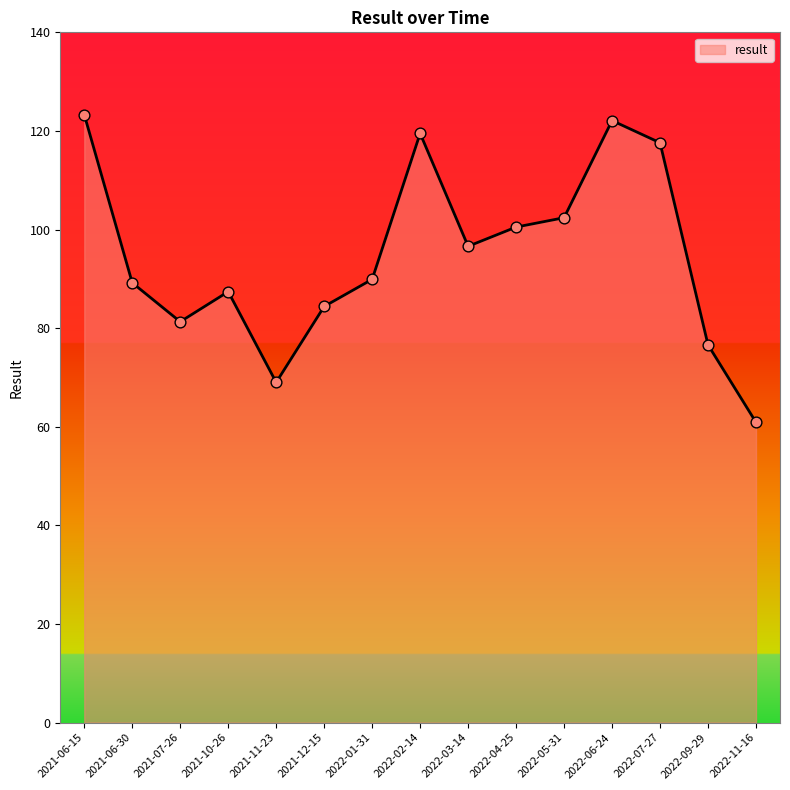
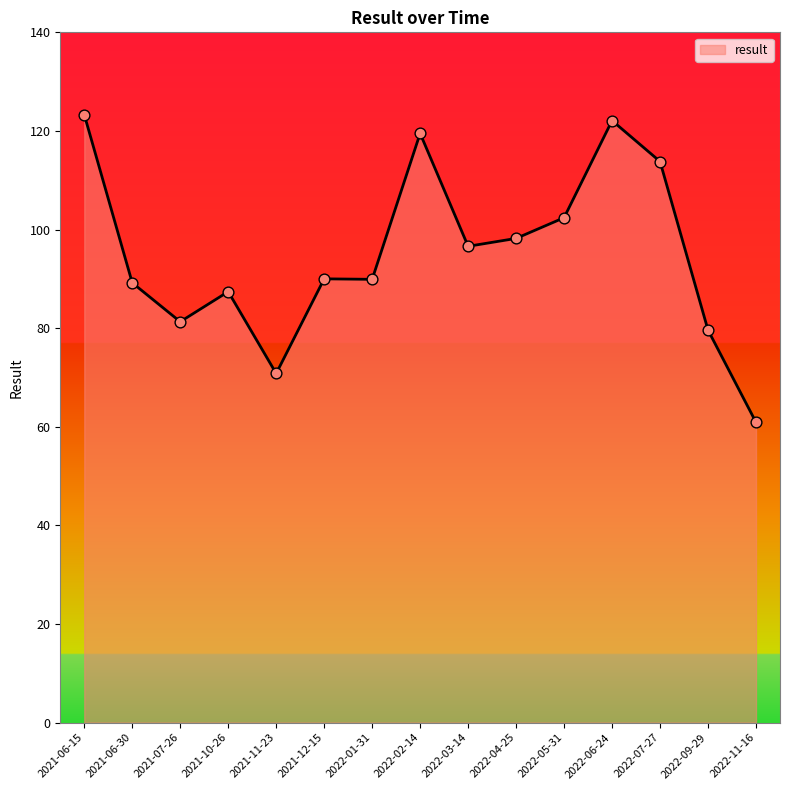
2021-11-23: 69 -> 71
2021-12-15: 84 -> 90
2022-04-25: 101 -> 98
2022-07-27: 118 -> 114
2022-09-29: 77 -> 80
